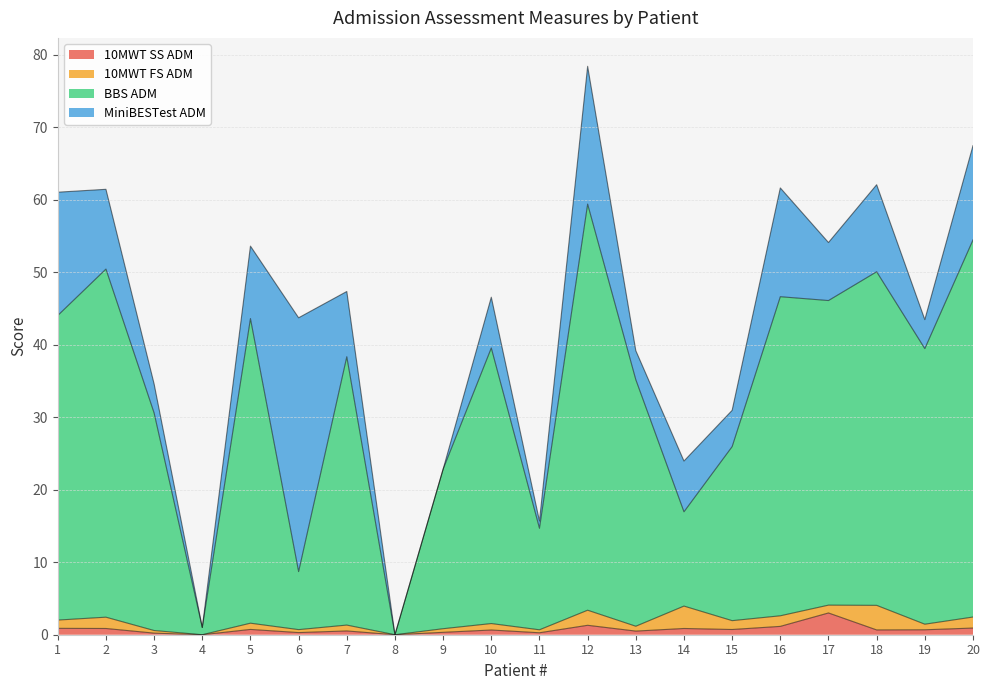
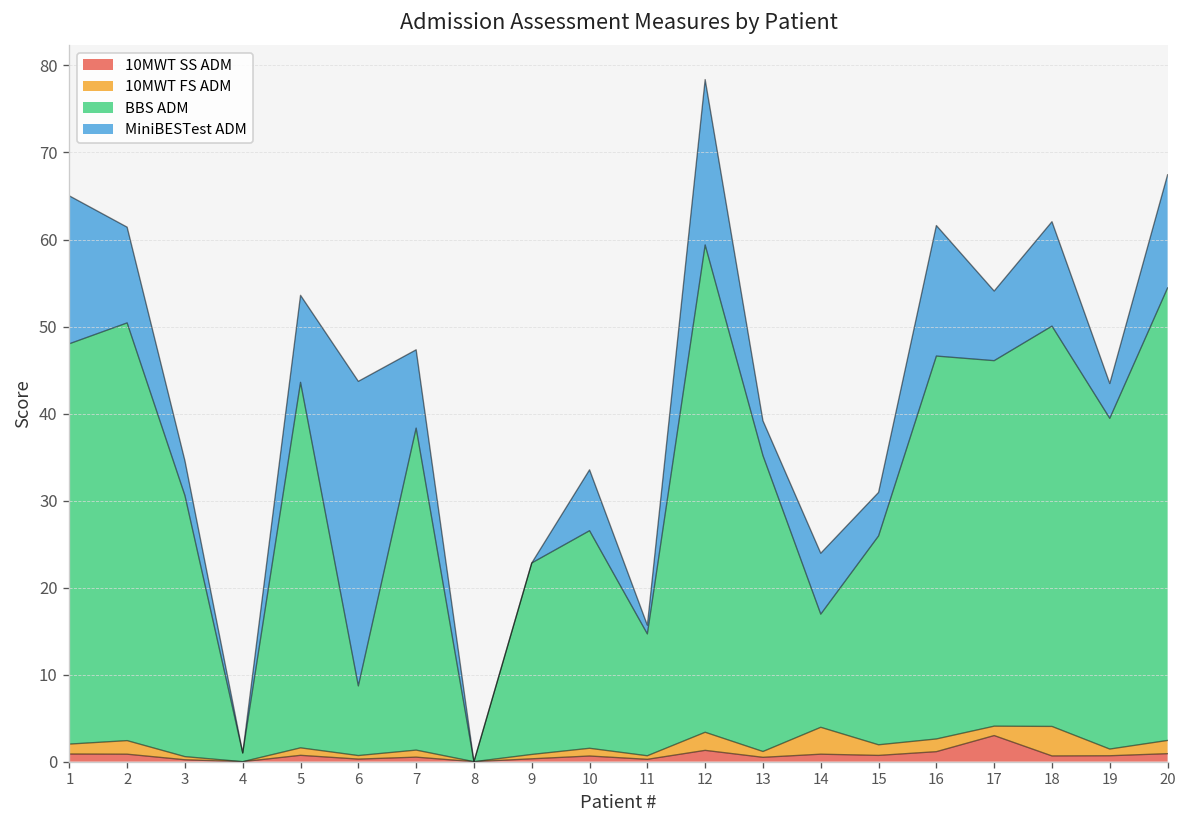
BBS ADM, 1: 42 -> 46
BBS ADM, 10: 38 -> 25
